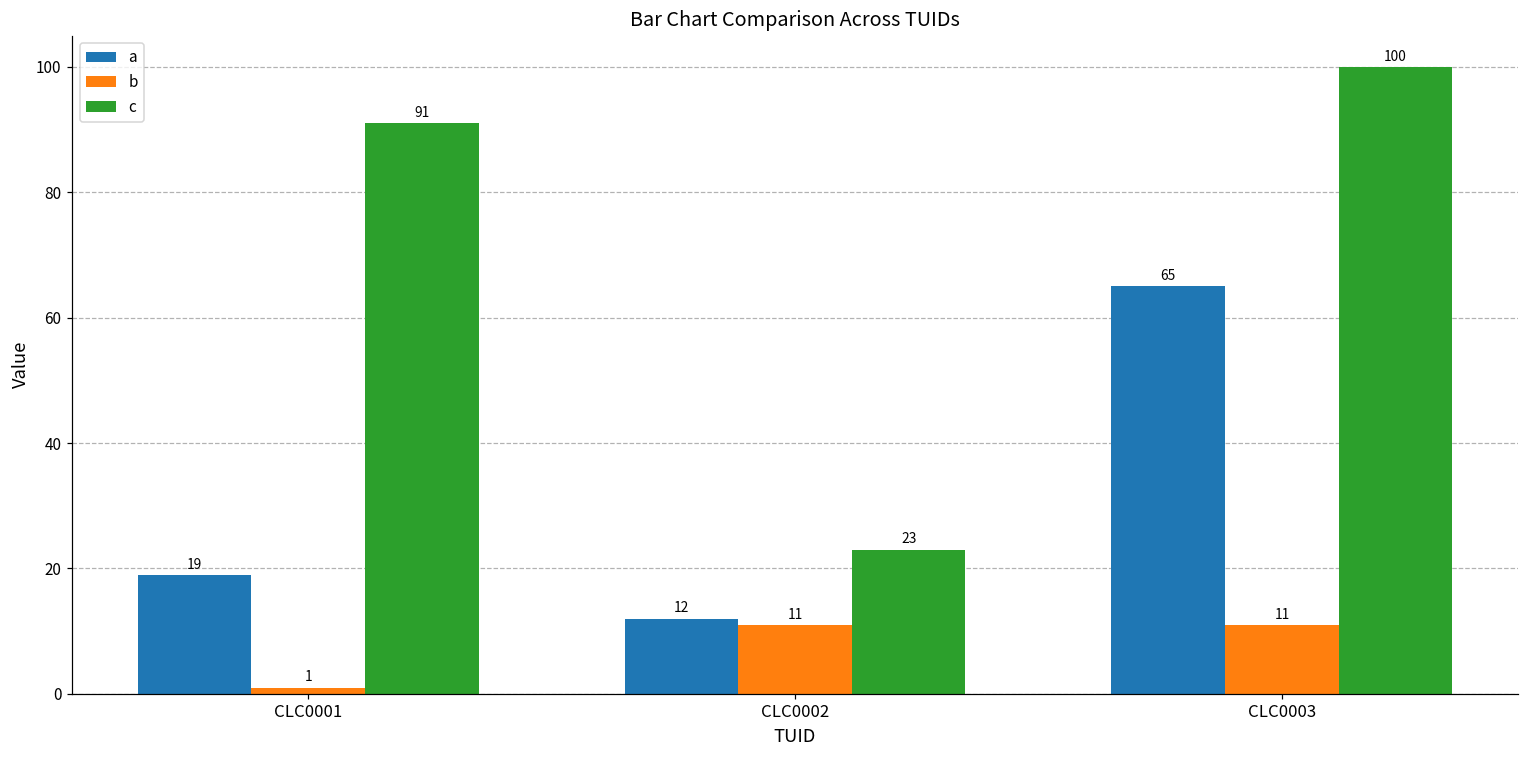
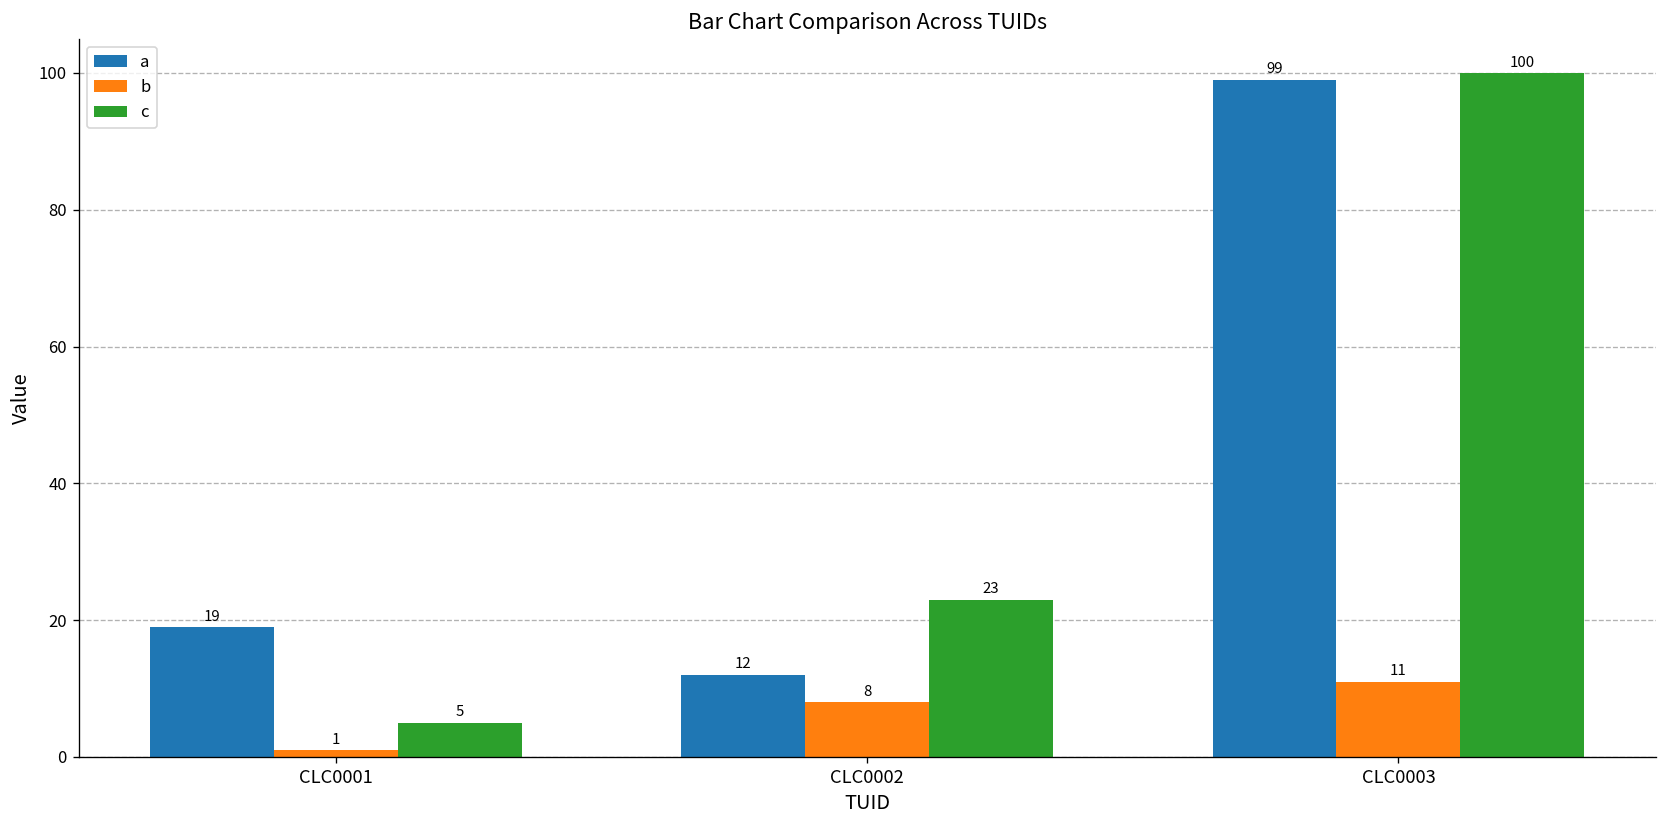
c, CLC0001: 91 -> 5
b, CLC0002: 11 -> 8
a, CLC0003: 65 -> 99
